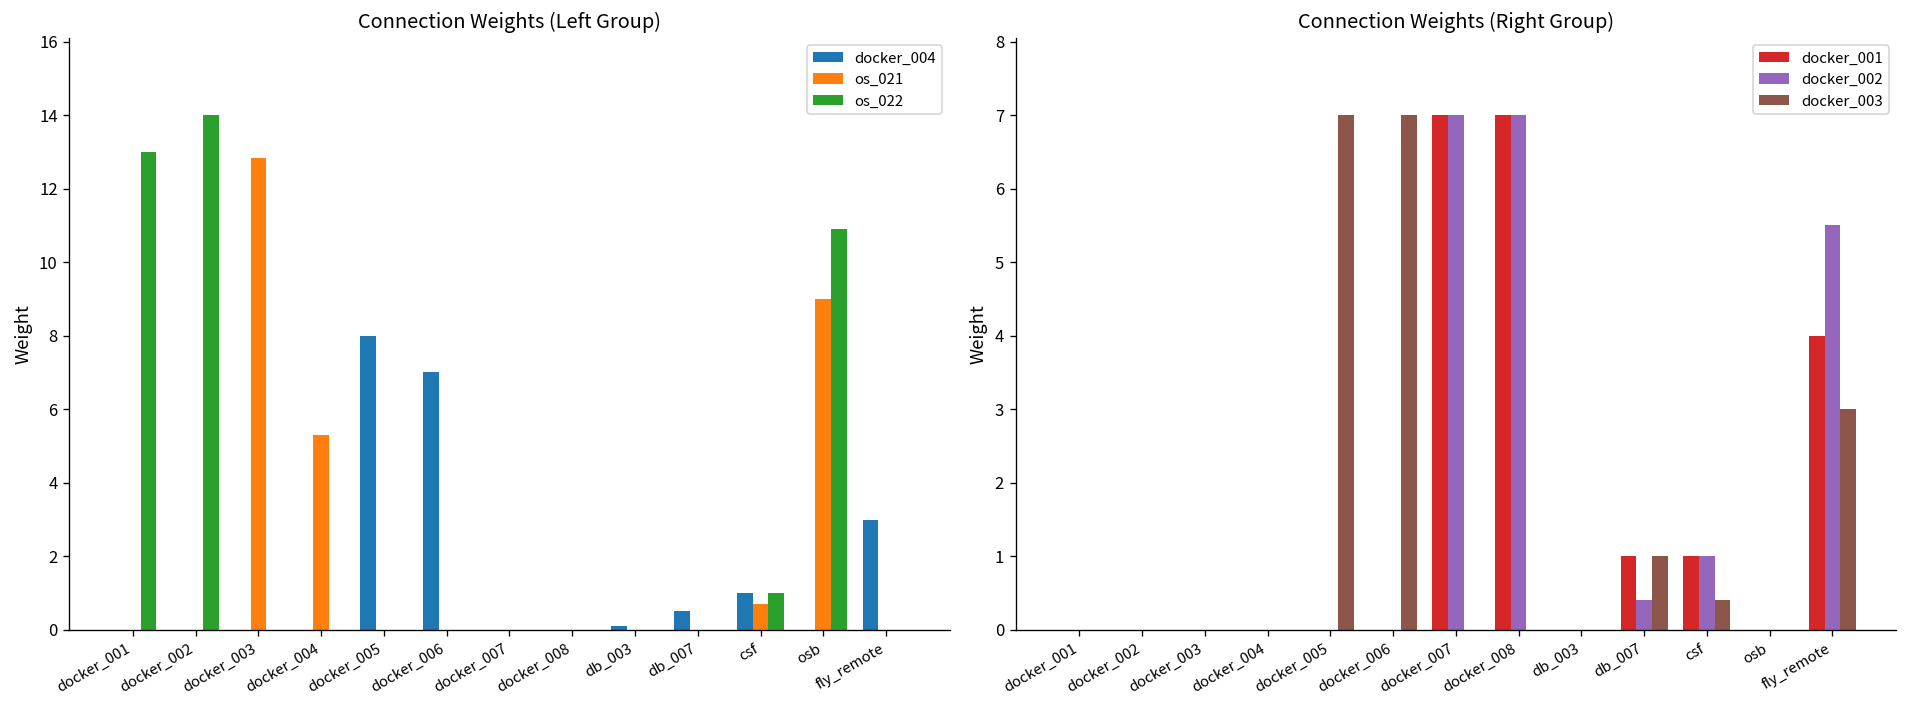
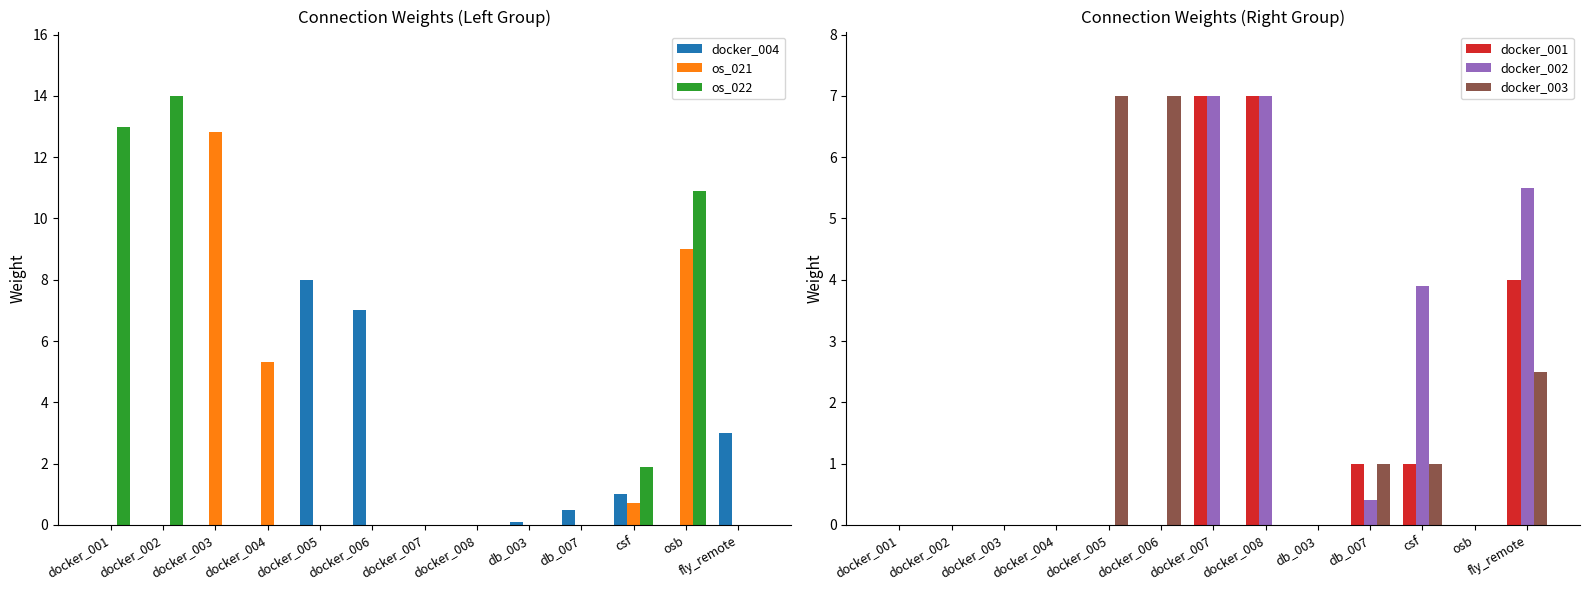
Connection Weights (Left Group), os_022, csf: 1.0 -> 1.9
Connection Weights (Right Group), docker_002, csf: 1.0 -> 3.9
Connection Weights (Right Group), docker_003, csf: 0.4 -> 1.0
Connection Weights (Right Group), docker_003, fly_remote: 3.0 -> 2.5
